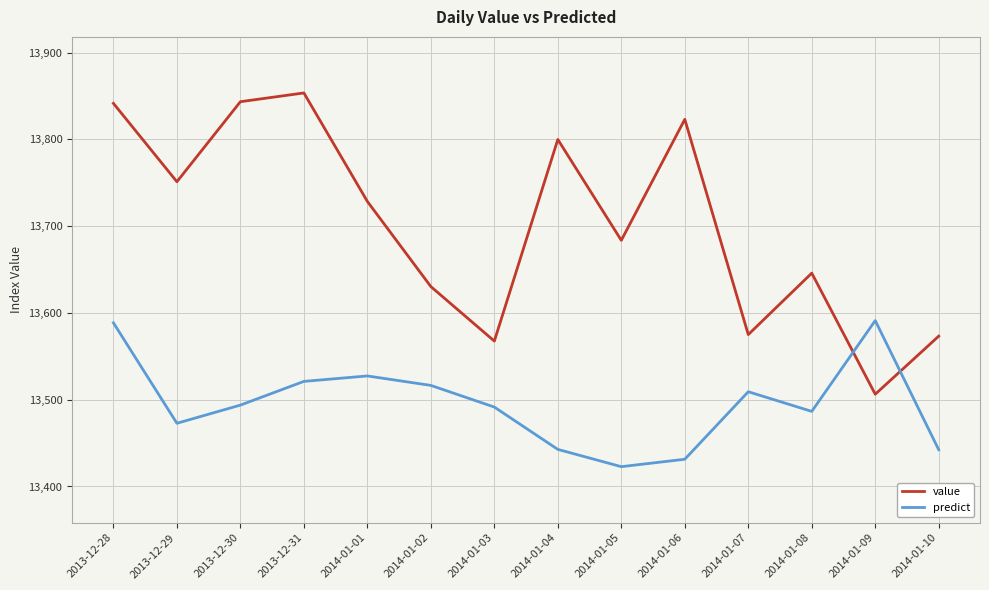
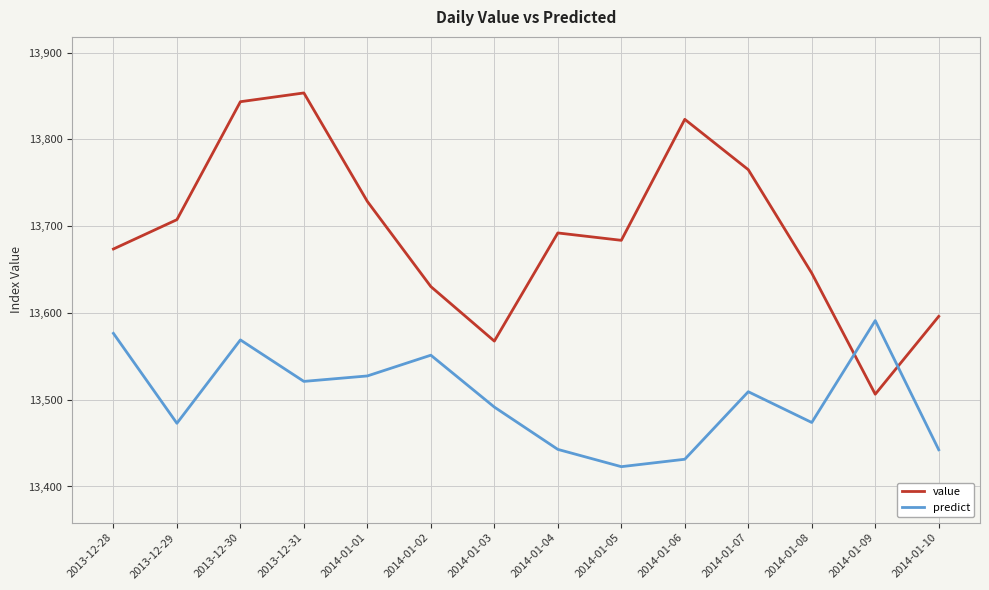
value, 2013-12-28: 13,840 -> 13,670
predict, 2013-12-28: 13,590 -> 13,580
value, 2013-12-29: 13,750 -> 13,710
predict, 2013-12-30: 13,490 -> 13,570
predict, 2014-01-02: 13,520 -> 13,550
value, 2014-01-04: 13,800 -> 13,690
value, 2014-01-07: 13,580 -> 13,770
predict, 2014-01-08: 13,490 -> 13,470
value, 2014-01-10: 13,570 -> 13,600
